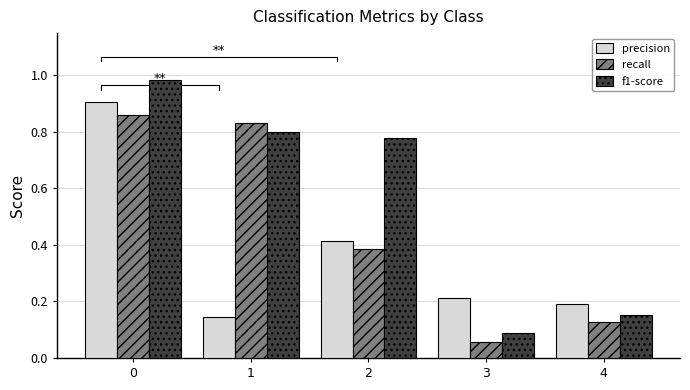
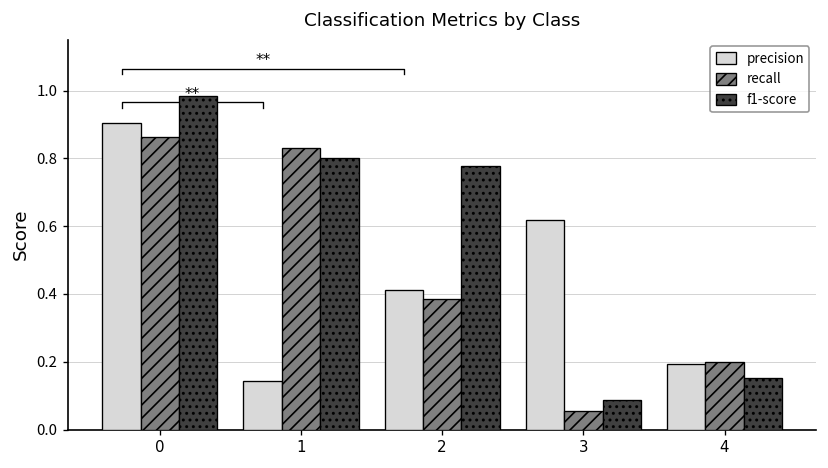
precision, 3: 0.21 -> 0.62
recall, 4: 0.13 -> 0.20
